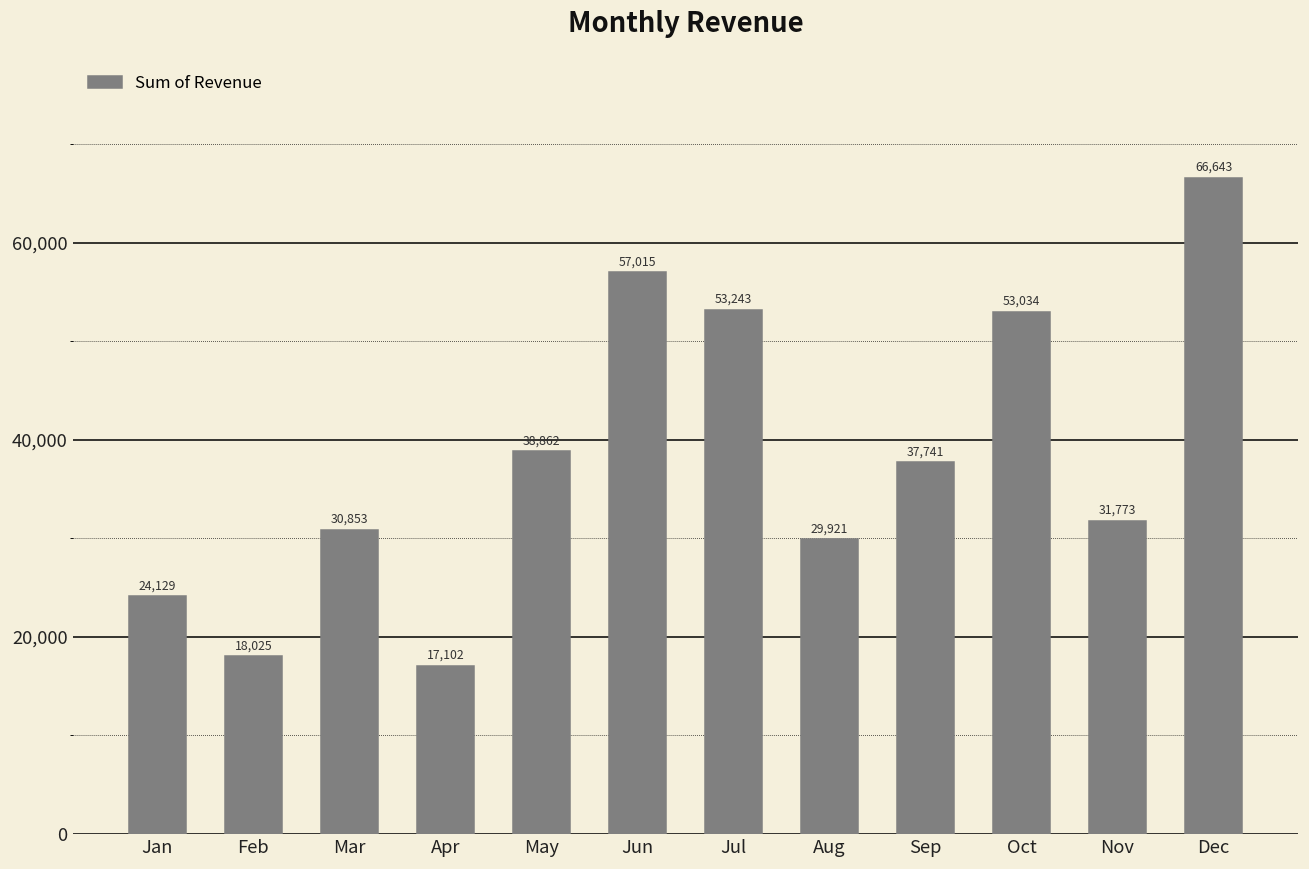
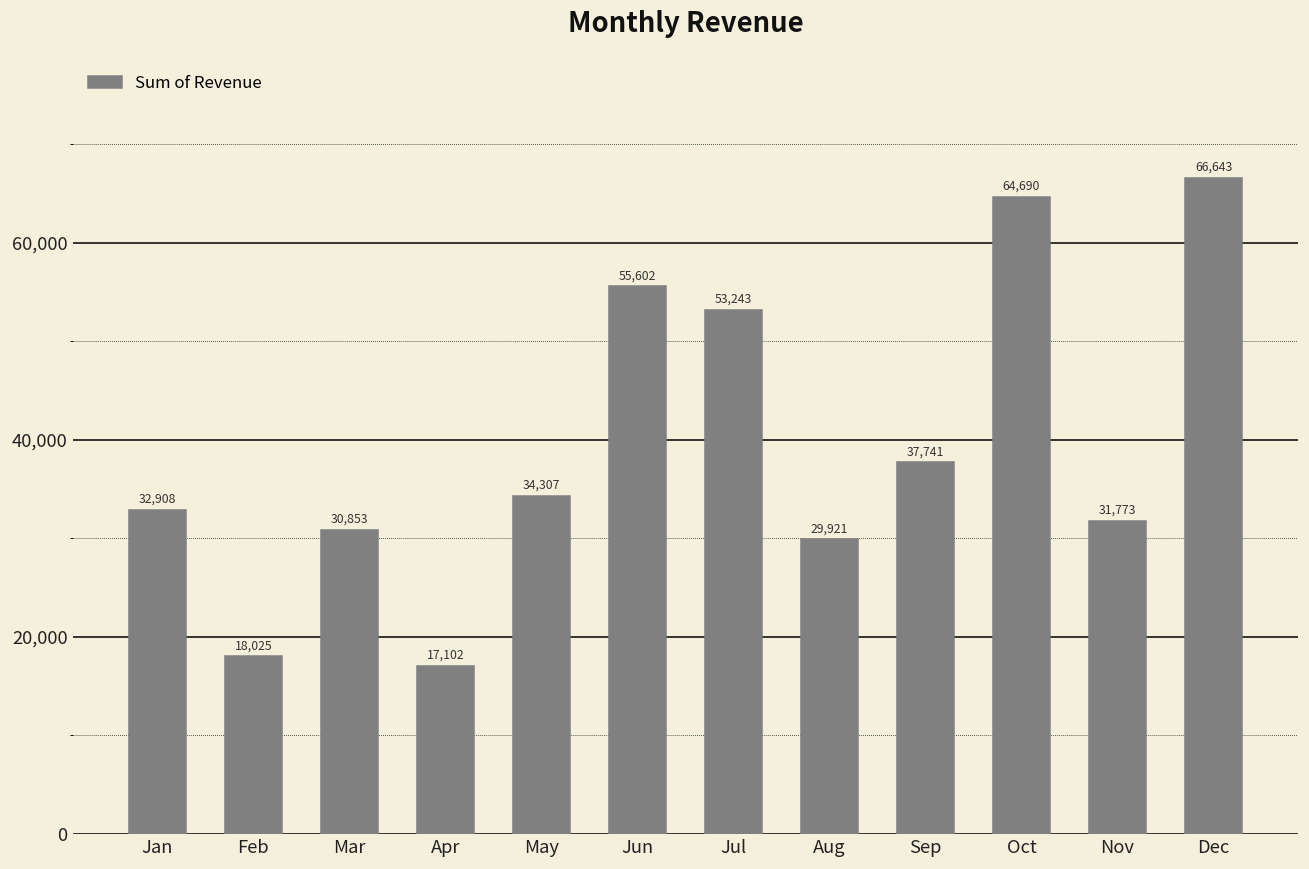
Jan: 24,129 -> 32,908
May: 38,862 -> 34,307
Jun: 57,015 -> 55,602
Oct: 53,034 -> 64,690
